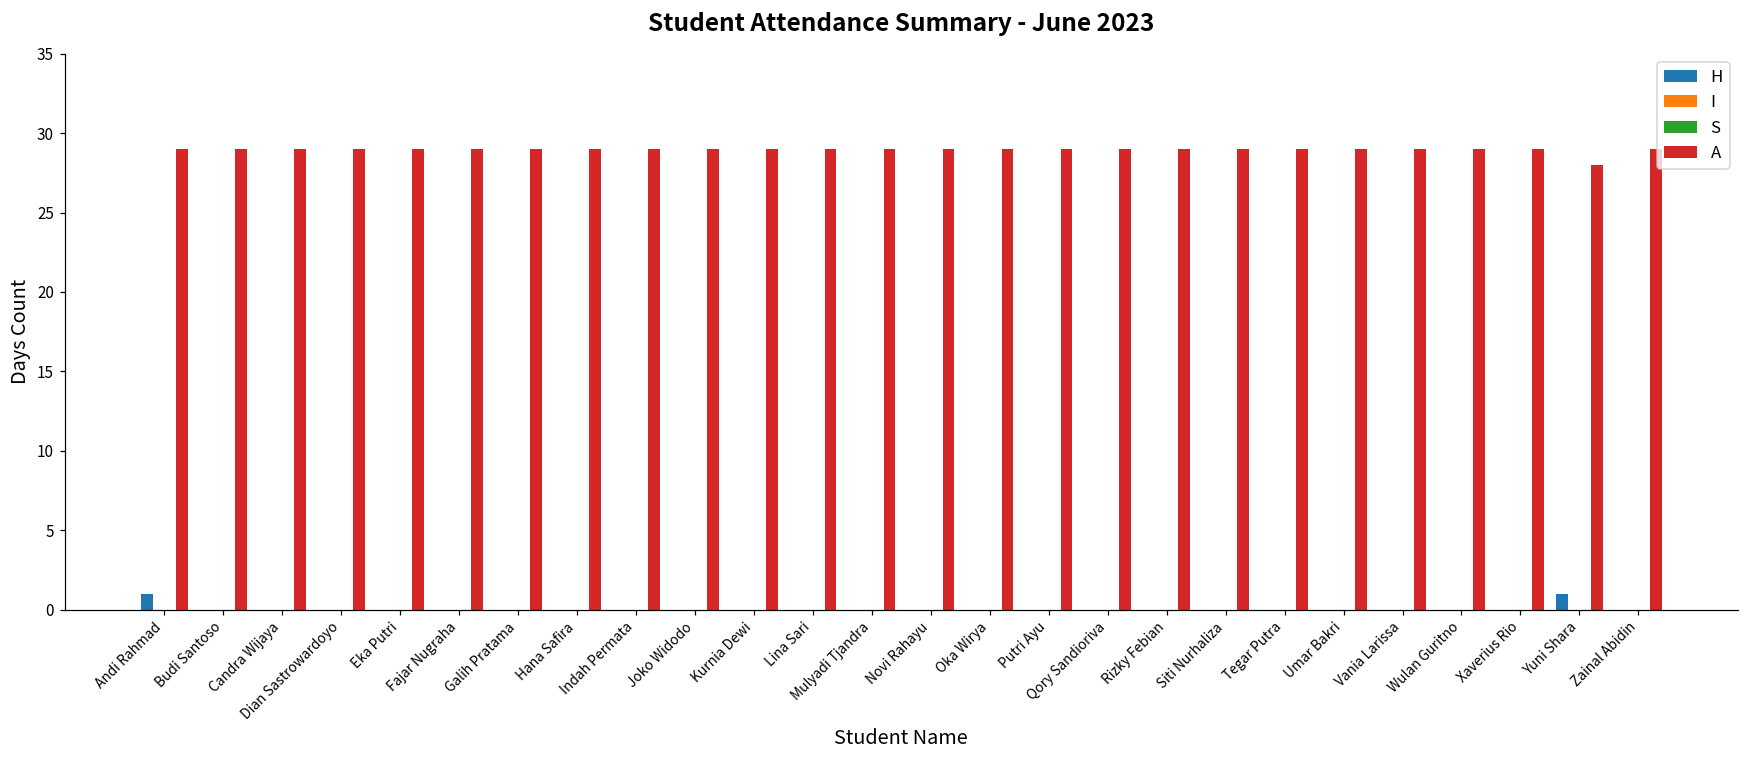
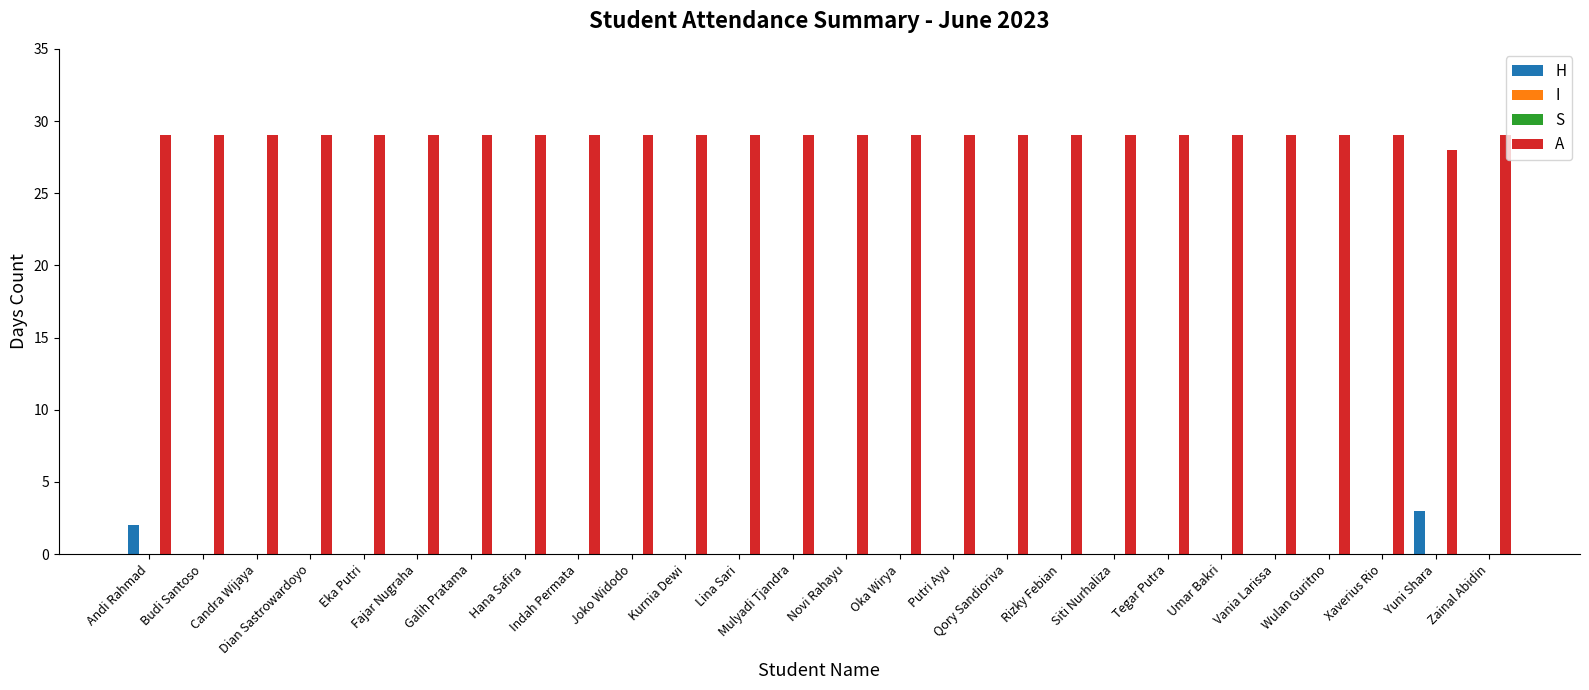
H, Andi Rahmad: 1 -> 2
H, Yuni Shara: 1 -> 3
